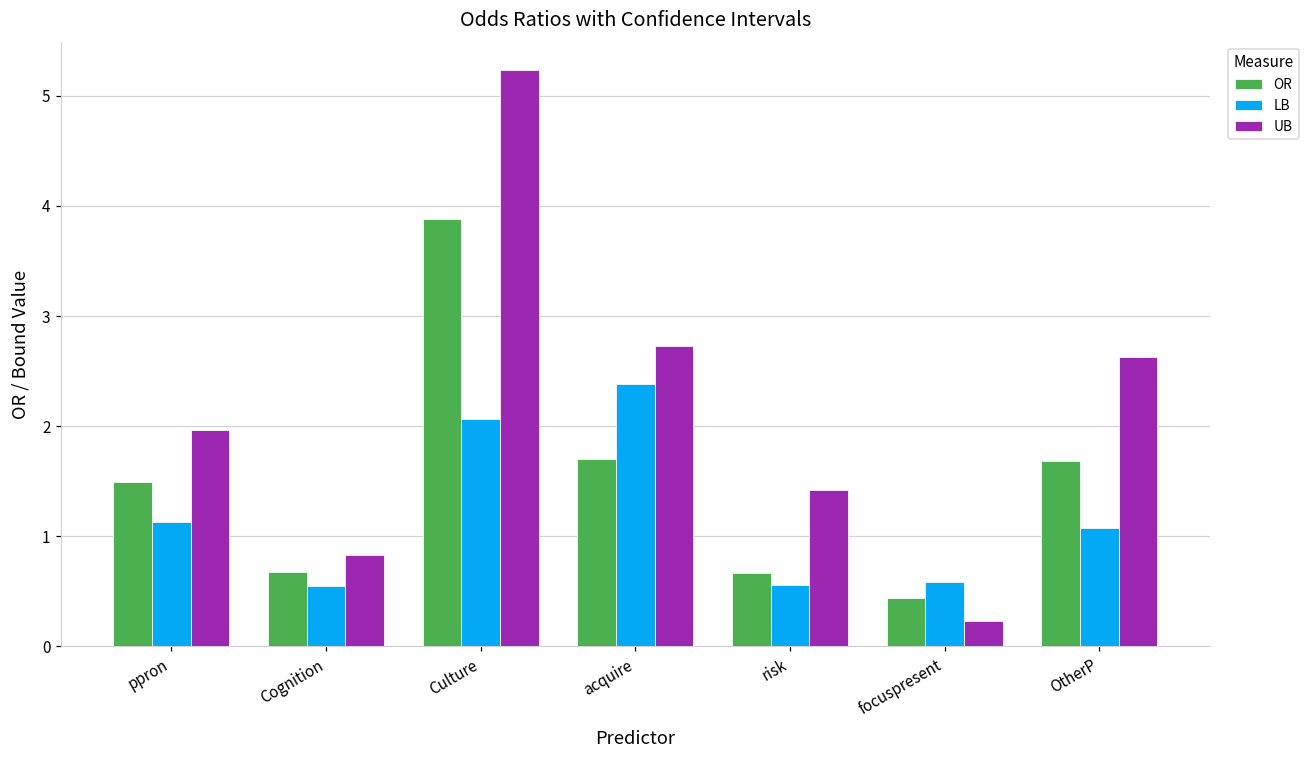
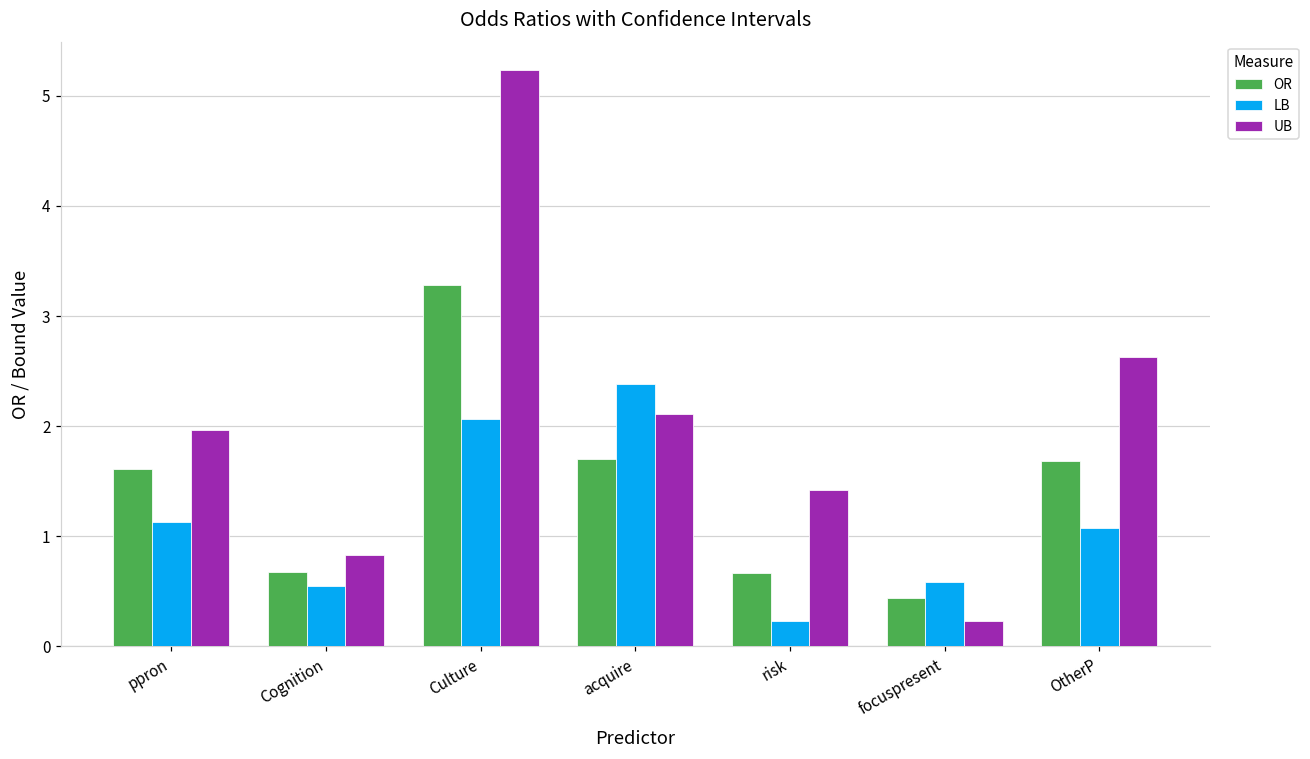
OR, ppron: 1.49 -> 1.61
OR, Culture: 3.88 -> 3.28
UB, acquire: 2.73 -> 2.11
LB, risk: 0.55 -> 0.23
